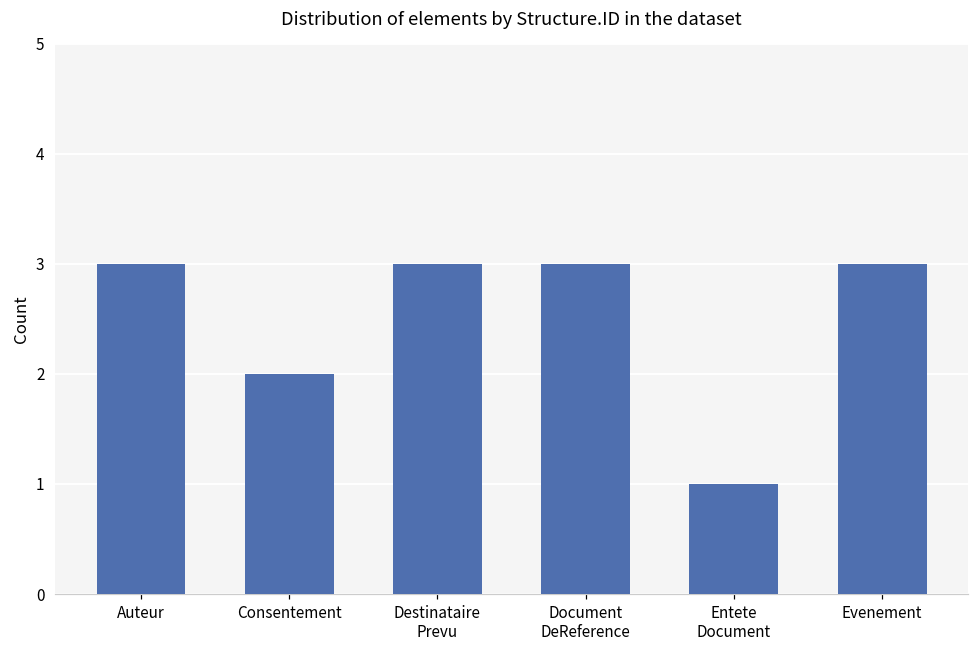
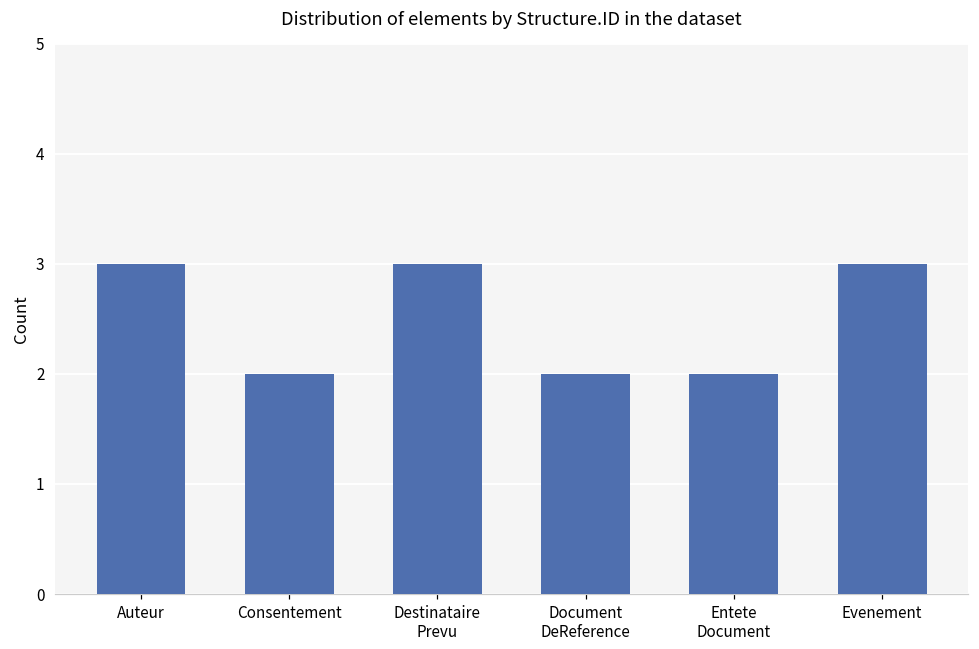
Document DeReference: 3 -> 2
Entete Document: 1 -> 2
